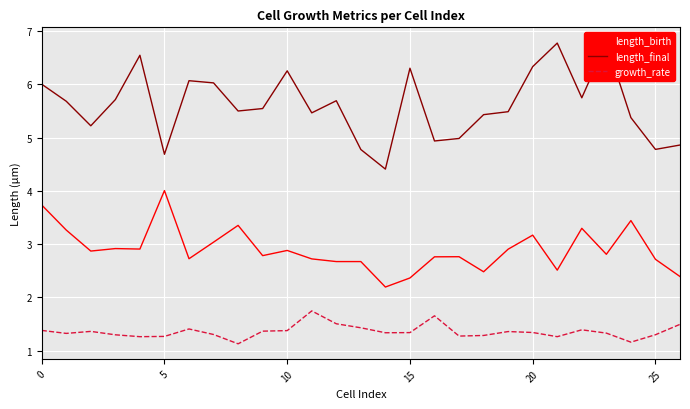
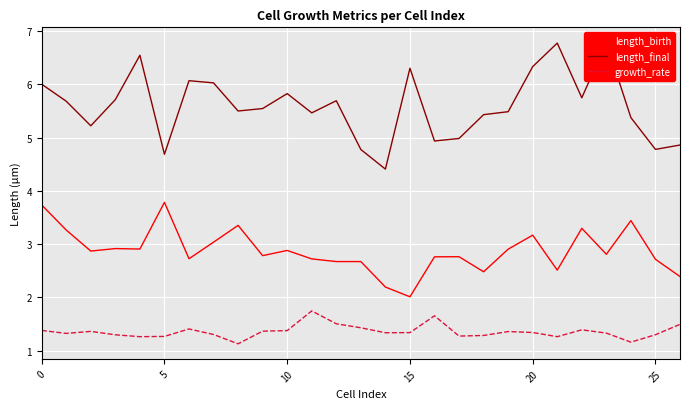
length_birth, 5: 4.0 -> 3.8
length_final, 10: 6.3 -> 5.8
length_birth, 15: 2.4 -> 2.0
